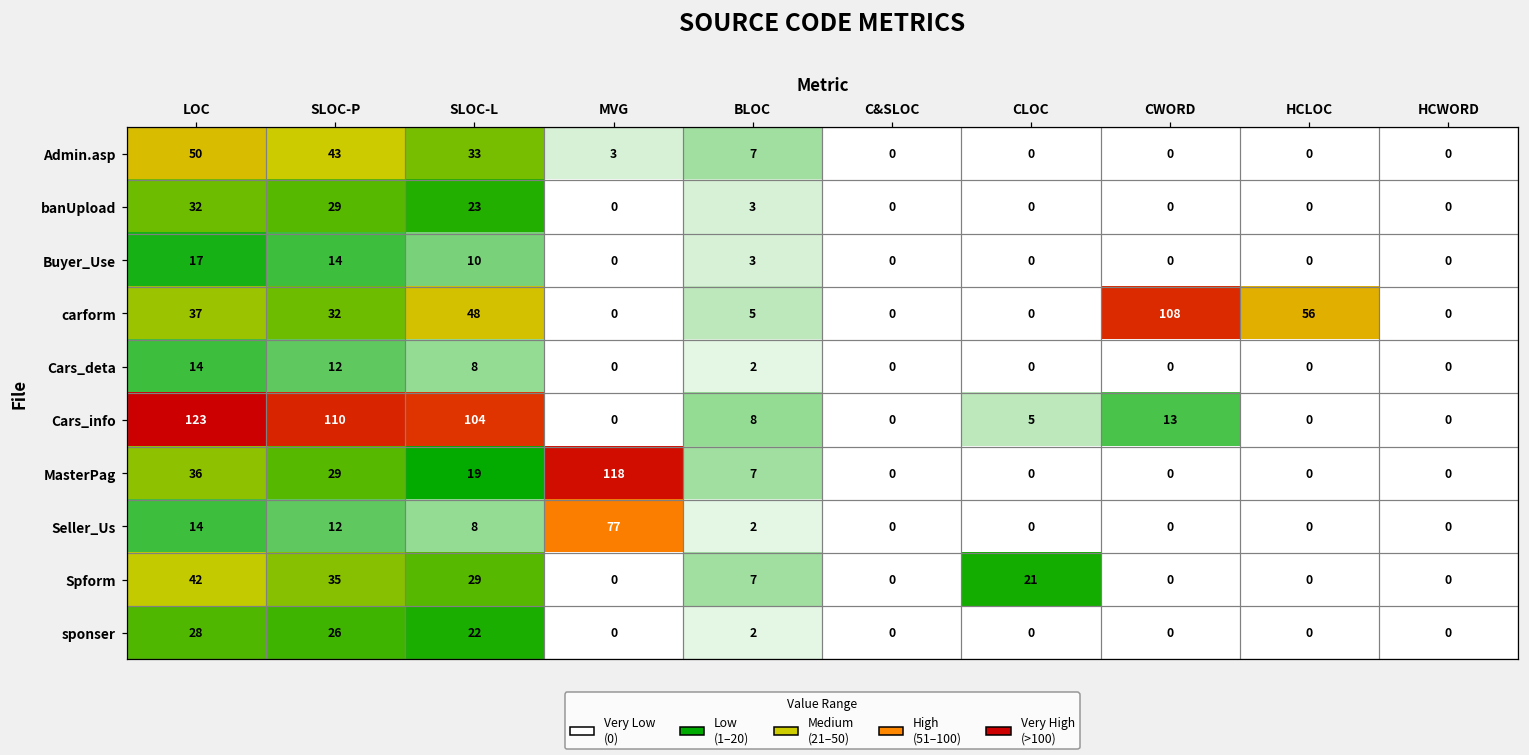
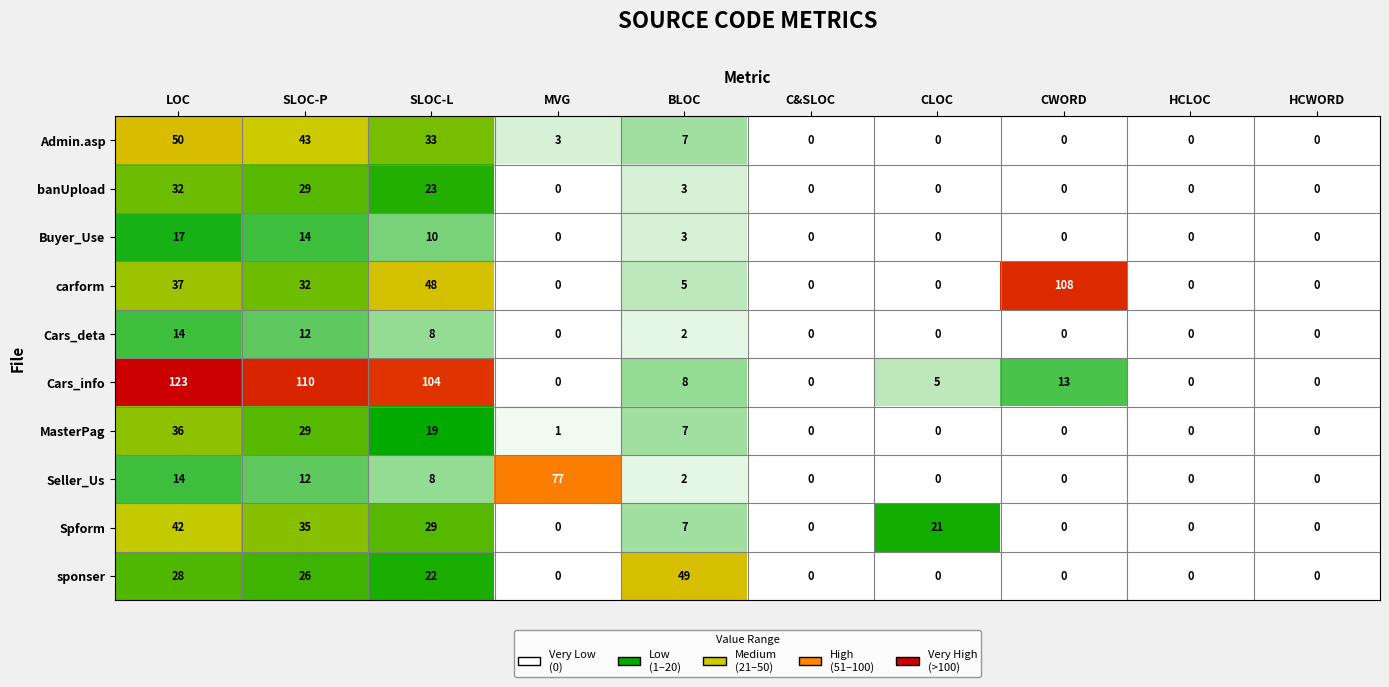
carform, HCLOC: 56 -> 0
MasterPag, MVG: 118 -> 1
sponser, BLOC: 2 -> 49
